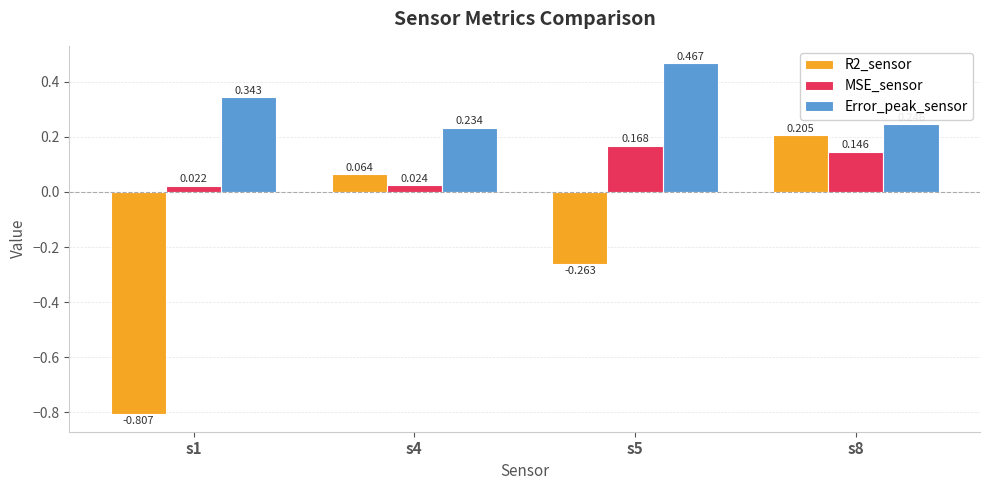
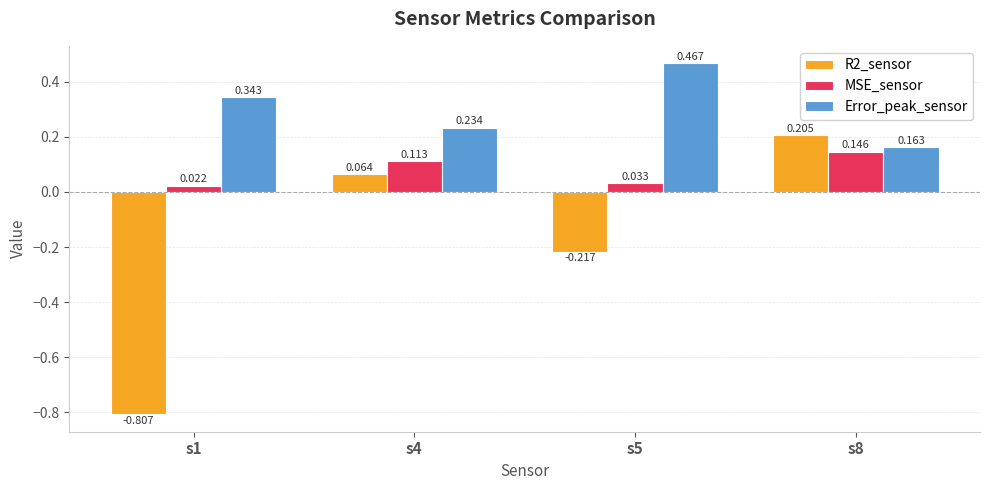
MSE_sensor, s4: 0.024 -> 0.113
R2_sensor, s5: -0.263 -> -0.217
MSE_sensor, s5: 0.168 -> 0.033
Error_peak_sensor, s8: 0.25 -> 0.16
